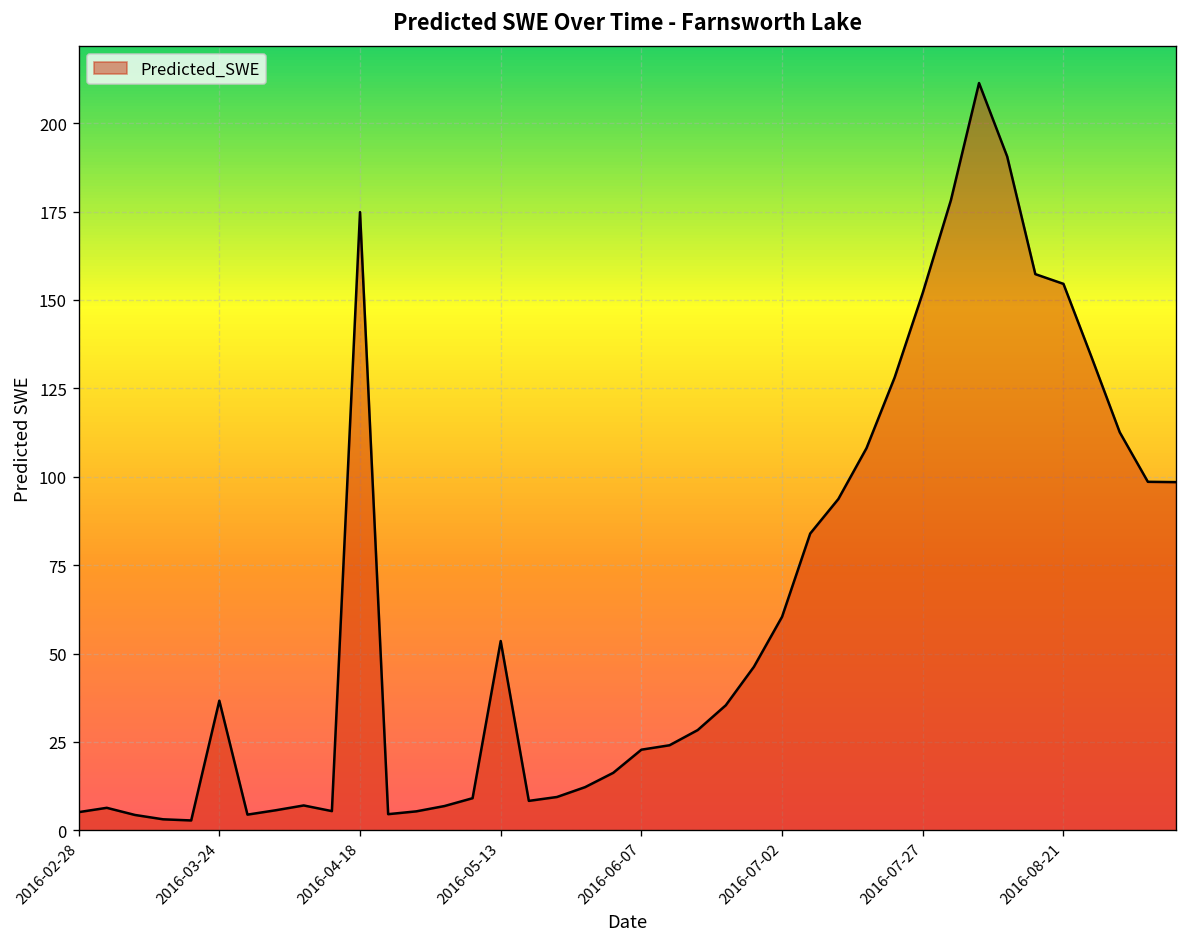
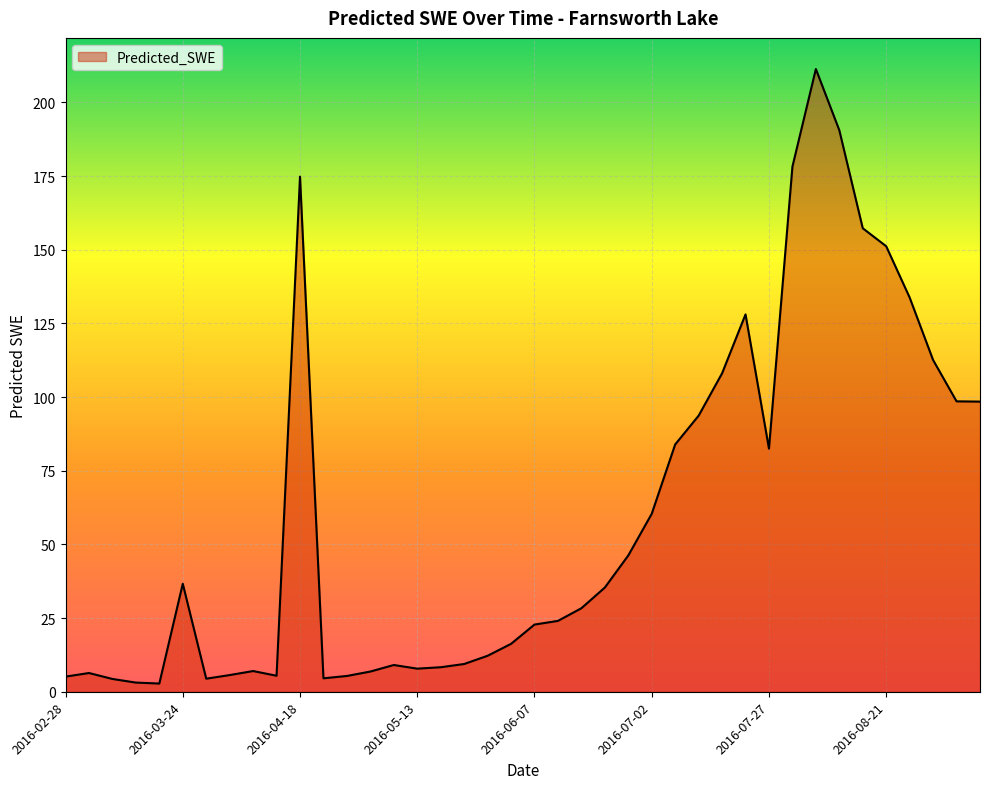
2016-05-13: 54 -> 8
2016-07-27: 152 -> 83
2016-08-21: 155 -> 151
